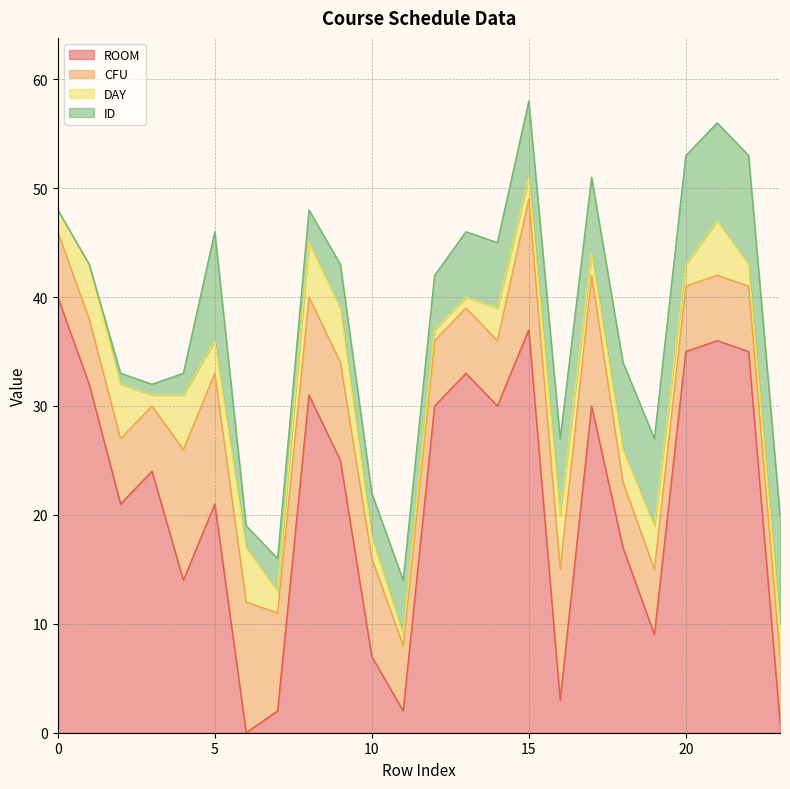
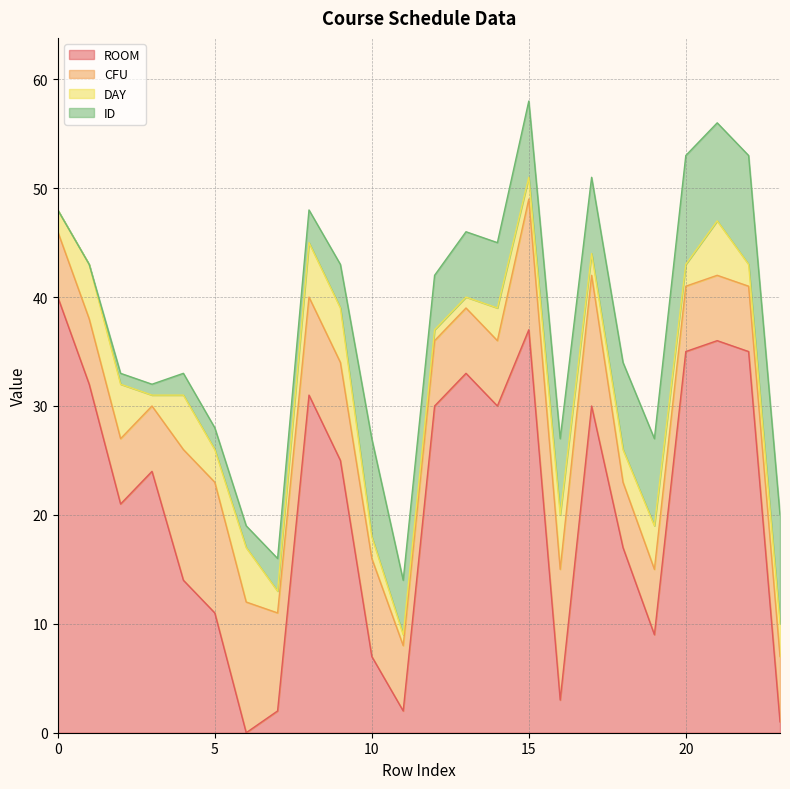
ROOM, 5: 21 -> 11
ID, 5: 10 -> 2
ID, 10: 4 -> 9
